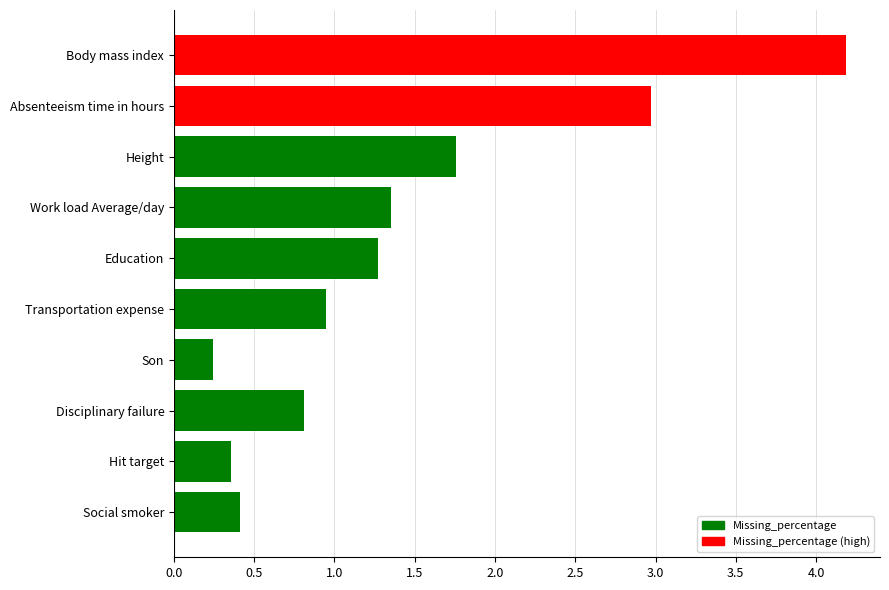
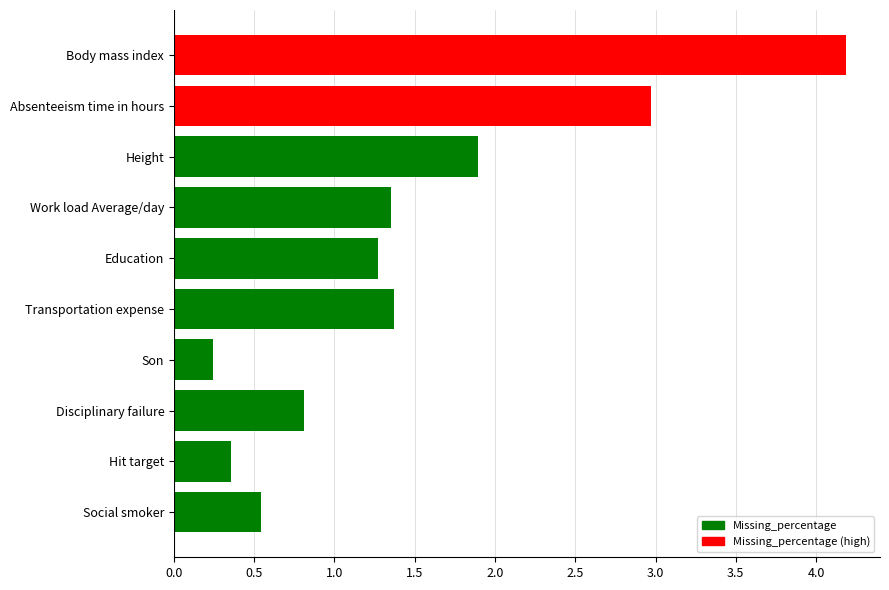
Height: 1.76 -> 1.89
Transportation expense: 0.95 -> 1.37
Social smoker: 0.41 -> 0.54
